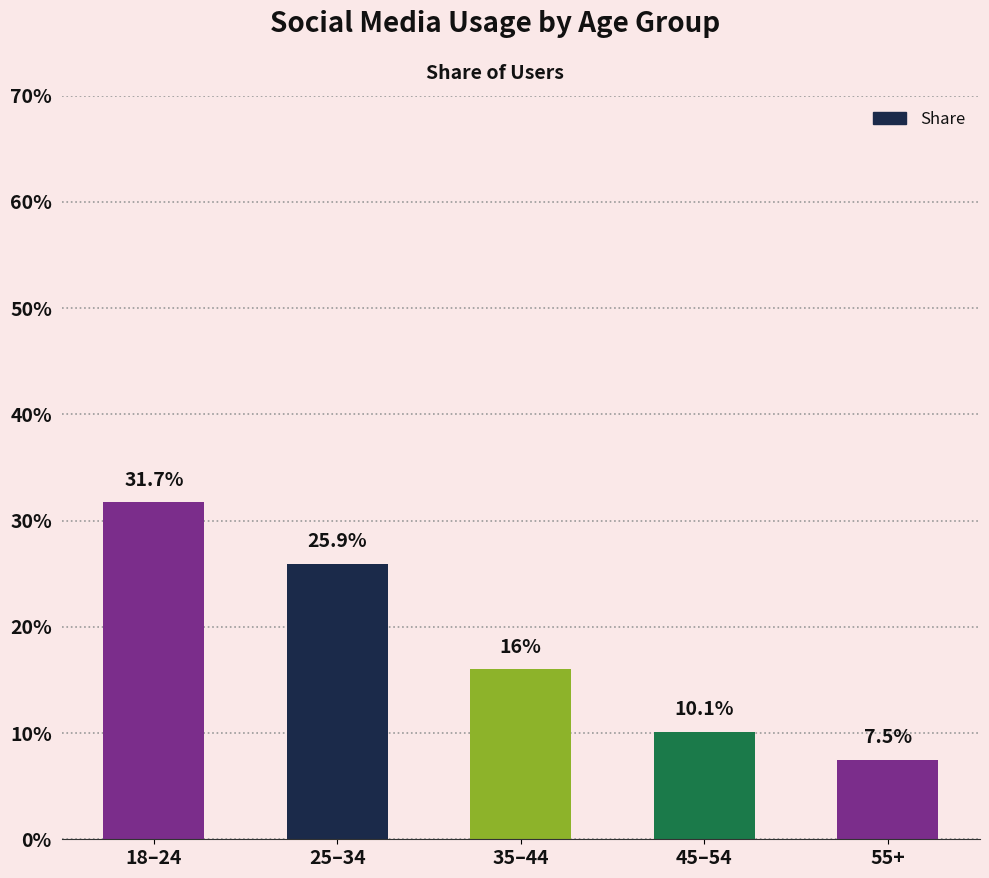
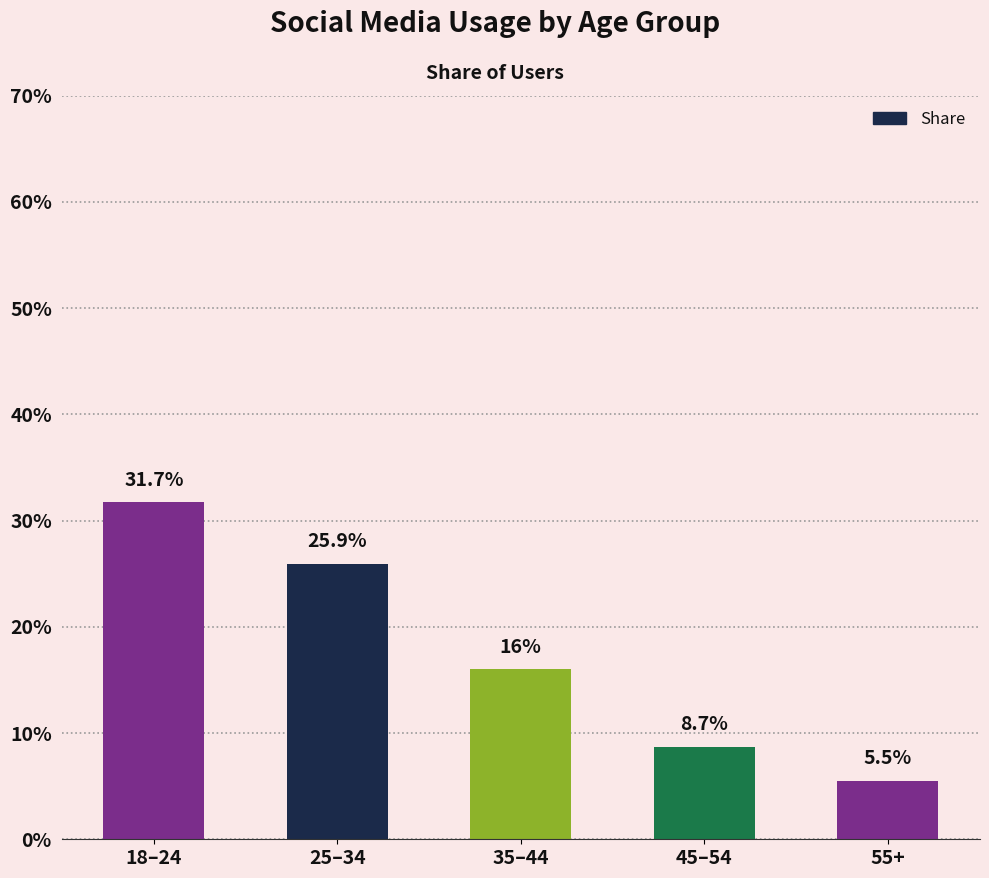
45–54: 10.1% -> 8.7%
55+: 7.5% -> 5.5%
